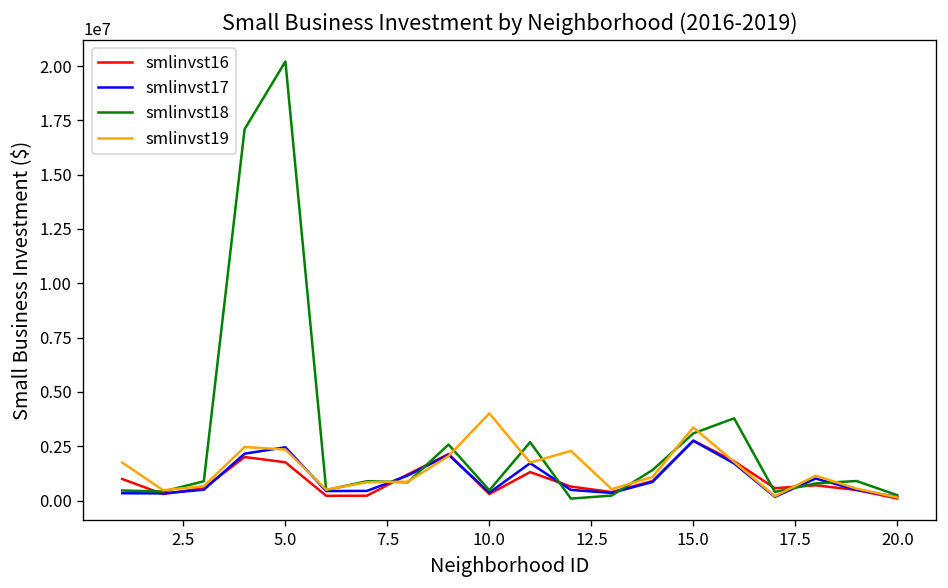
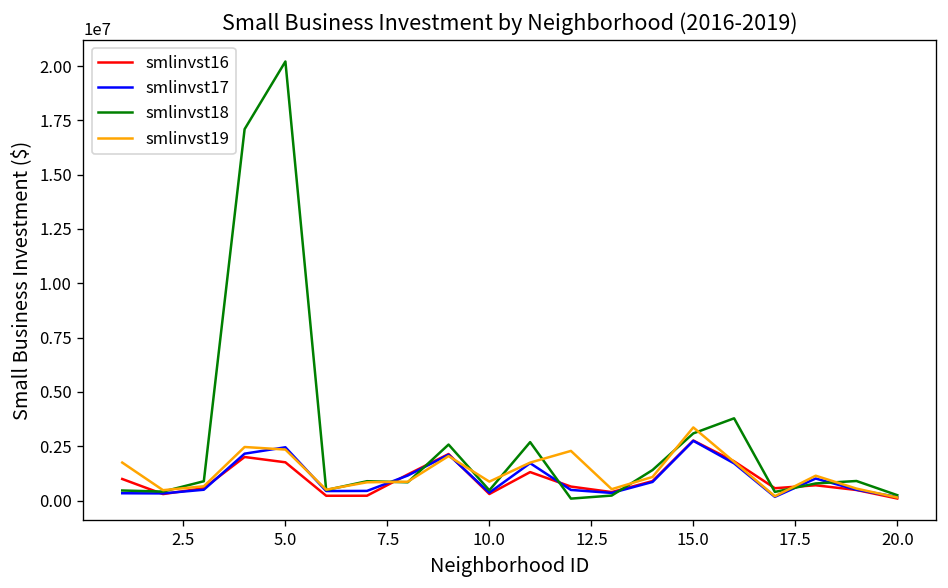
smlinvst19, 10.0: 4000000 -> 900000
